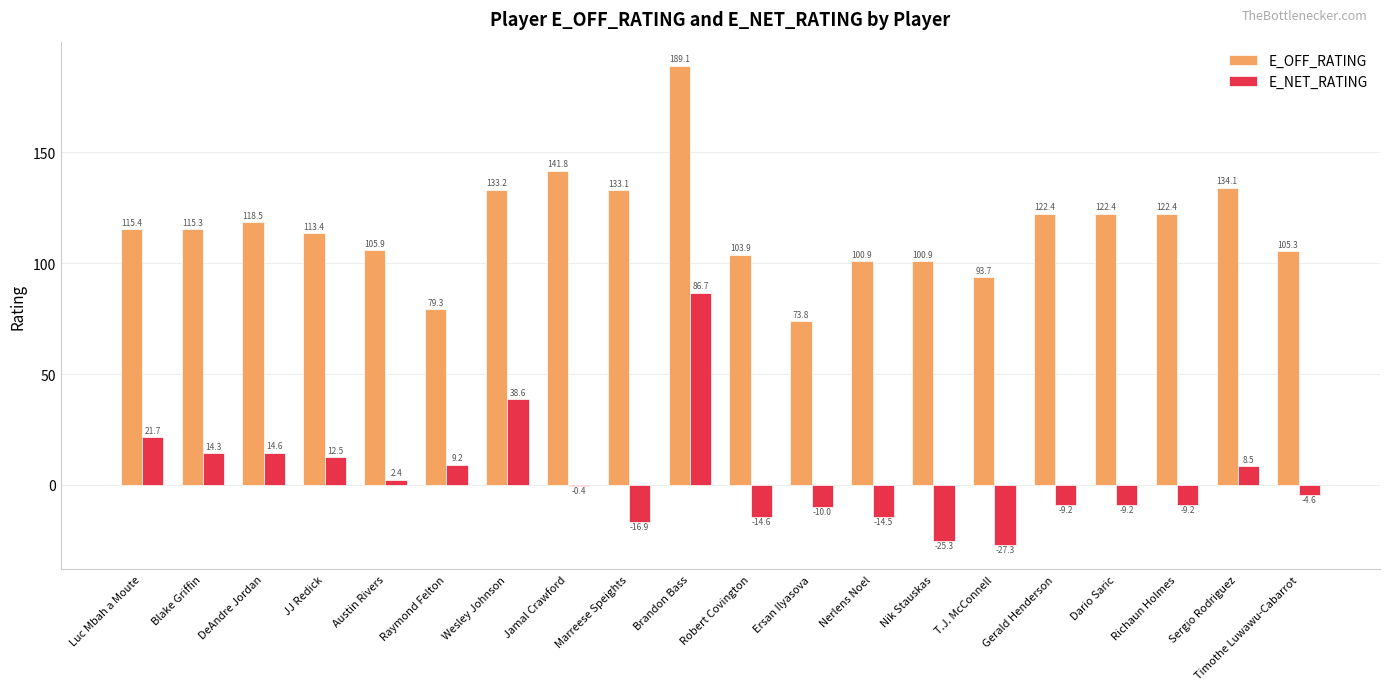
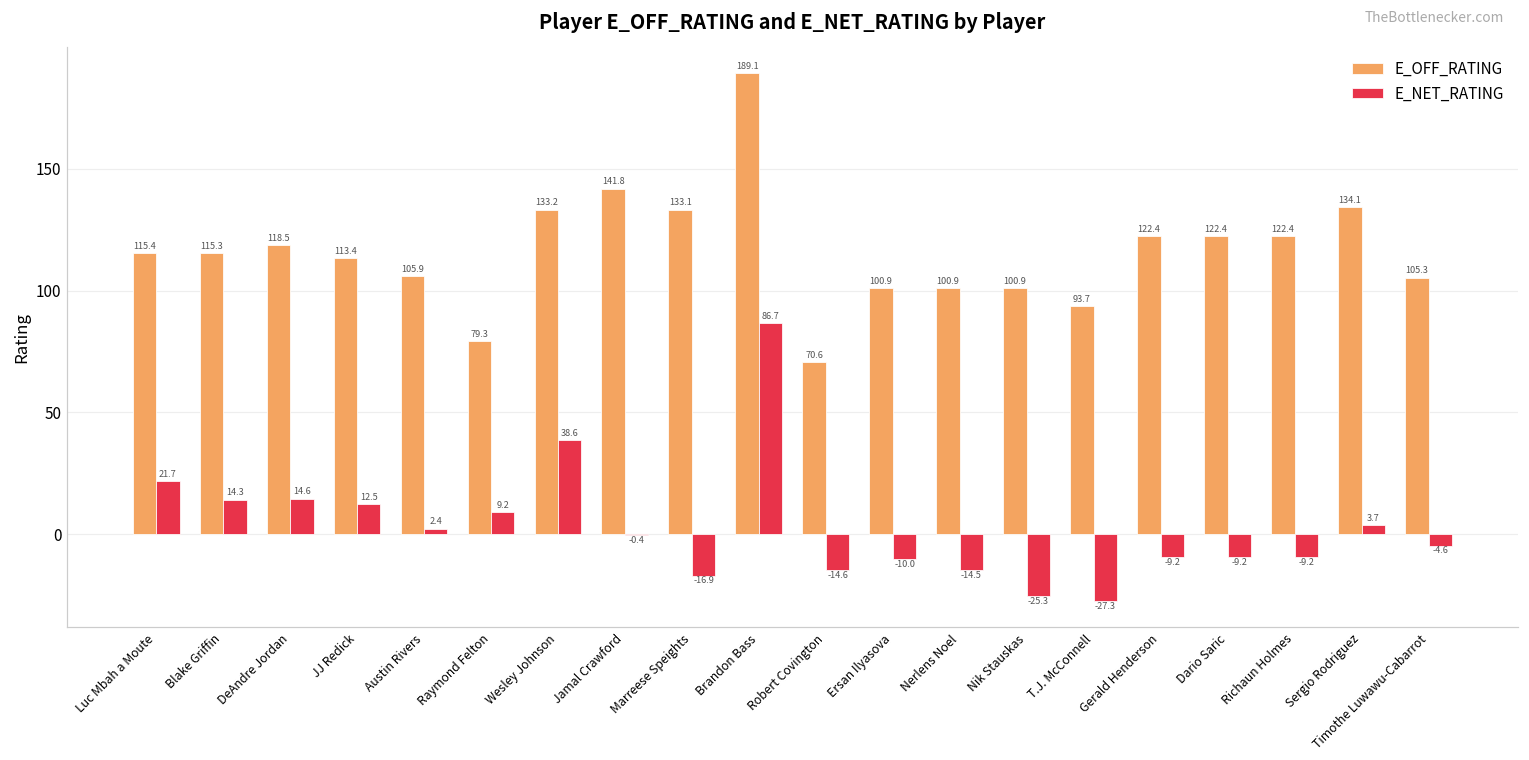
E_OFF_RATING, Robert Covington: 103.9 -> 70.6
E_OFF_RATING, Ersan Ilyasova: 73.8 -> 100.9
E_NET_RATING, Sergio Rodriguez: 8.5 -> 3.7
